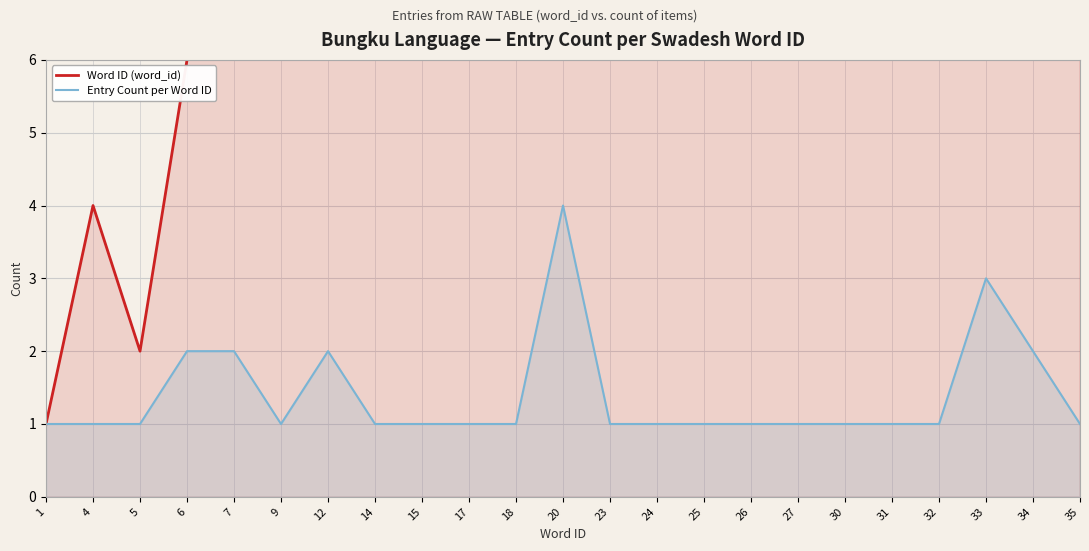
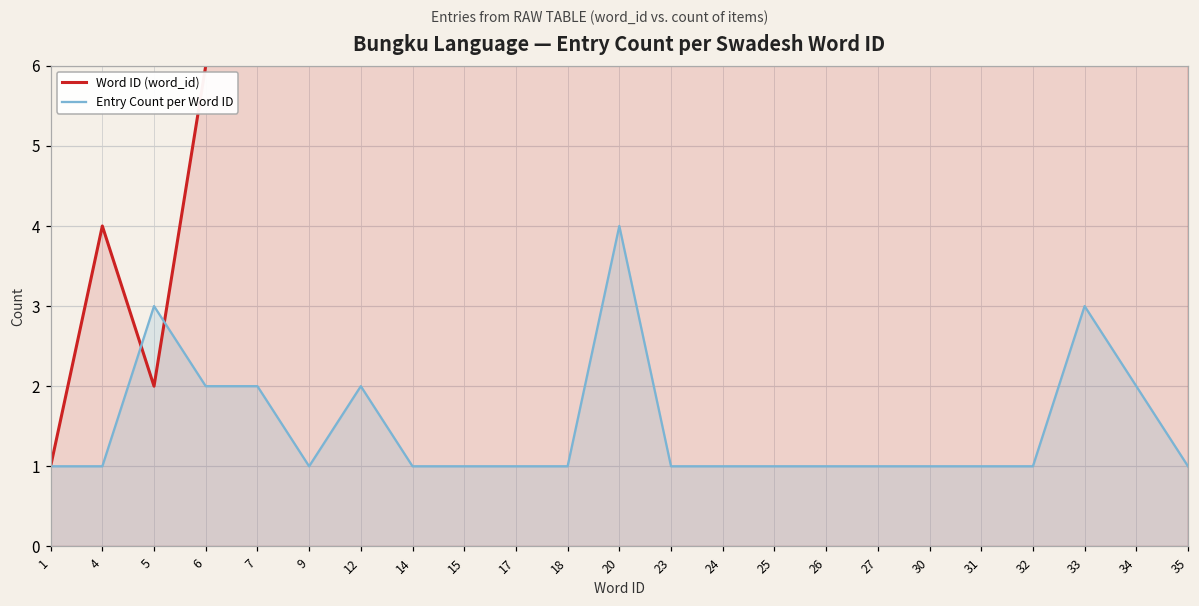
Entry Count per Word ID, 5: 1 -> 3
